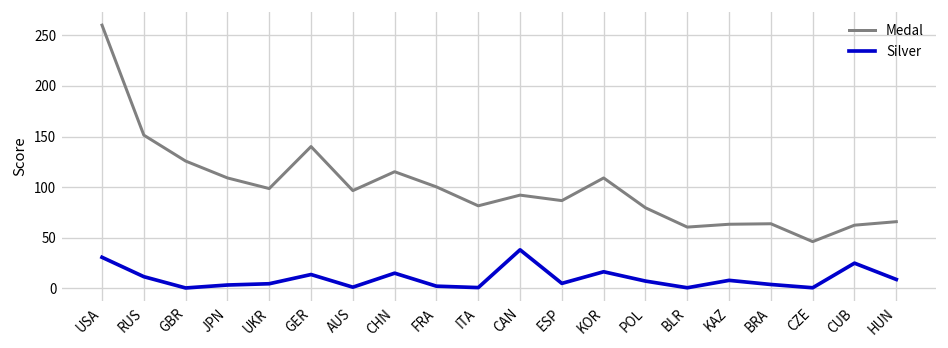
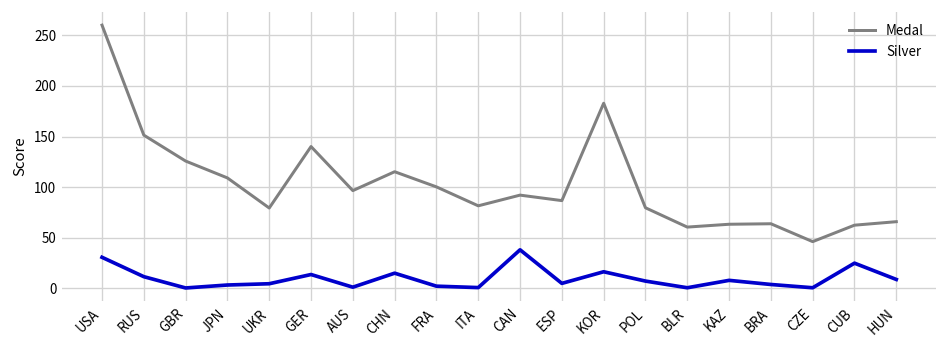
Medal, UKR: 100 -> 80
Medal, KOR: 110 -> 180
